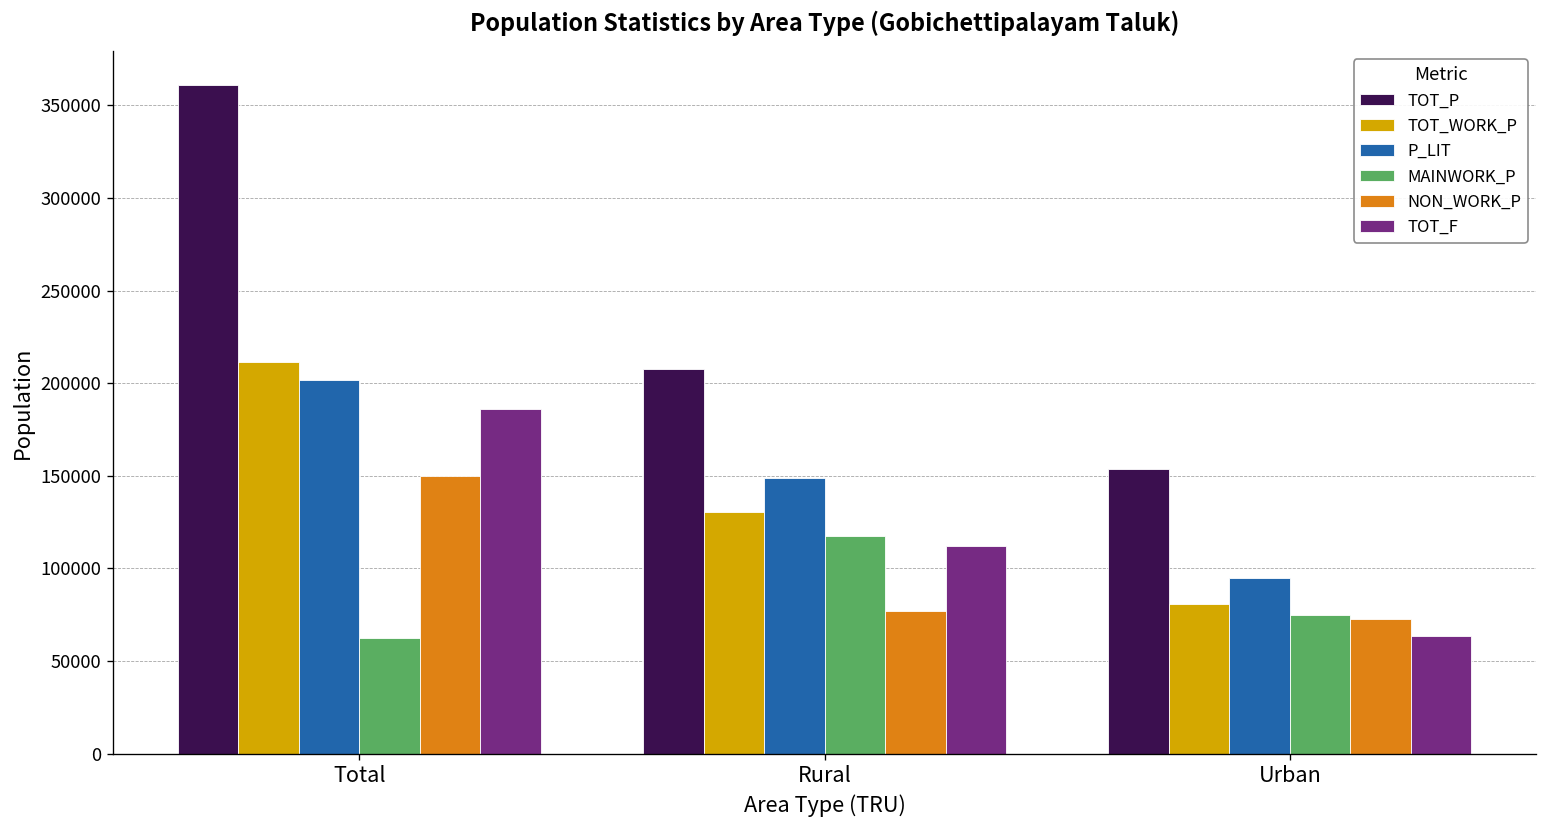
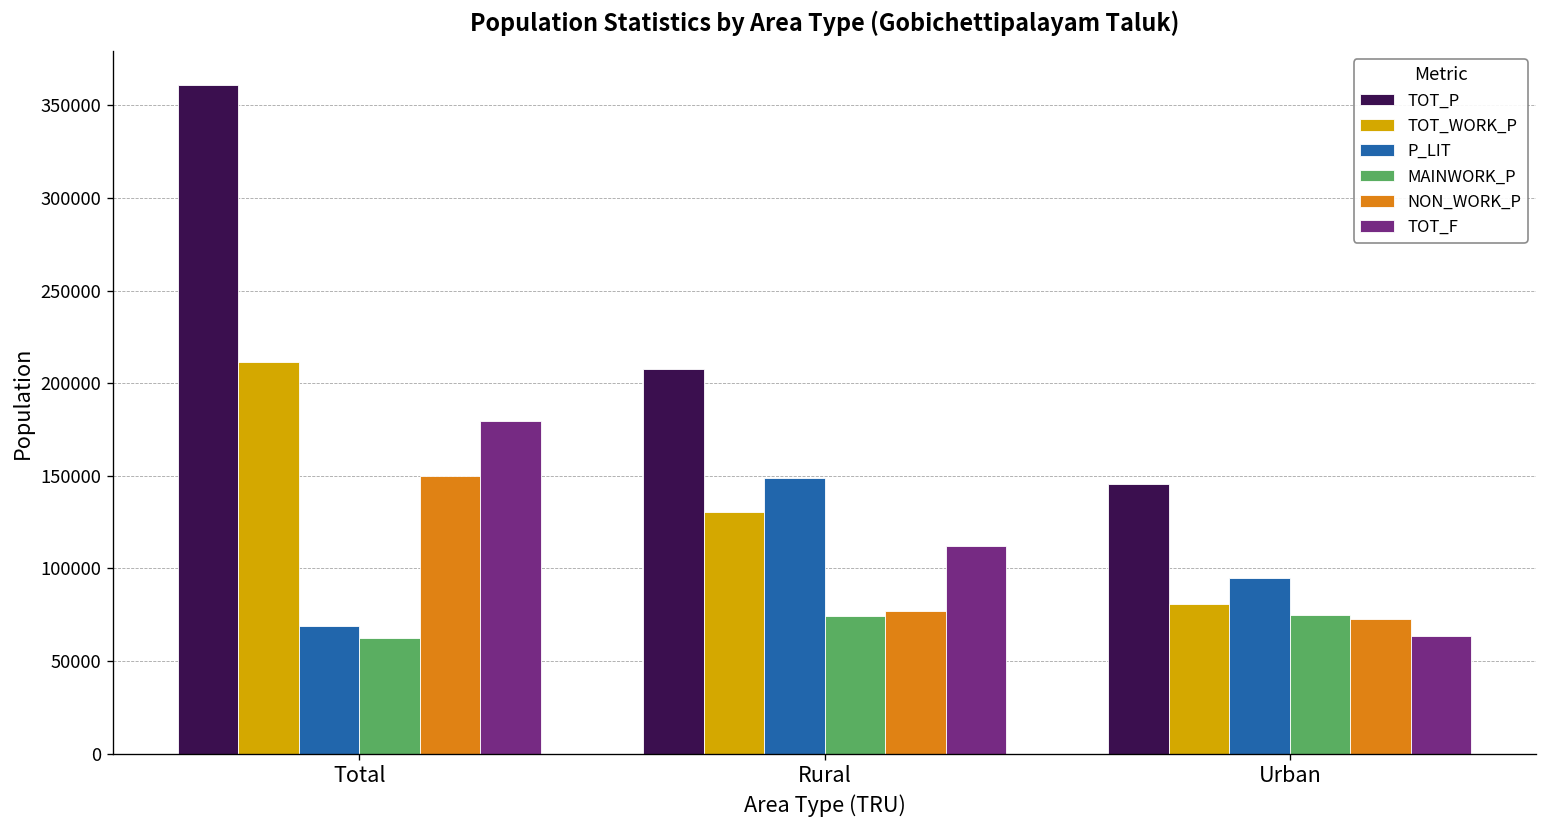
P_LIT, Total: 202000 -> 69000
TOT_F, Total: 186000 -> 179000
MAINWORK_P, Rural: 118000 -> 75000
TOT_P, Urban: 154000 -> 145000
